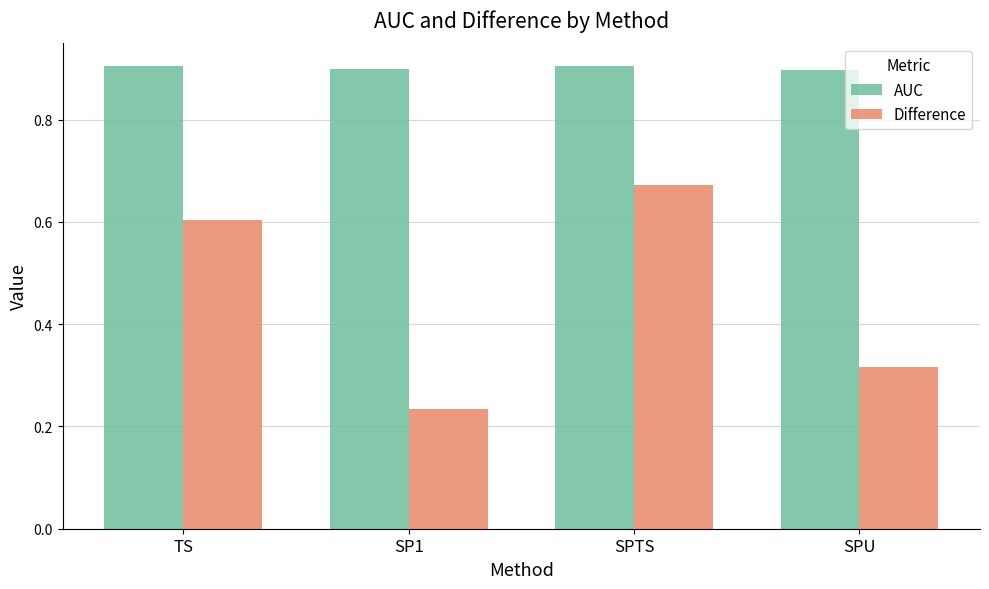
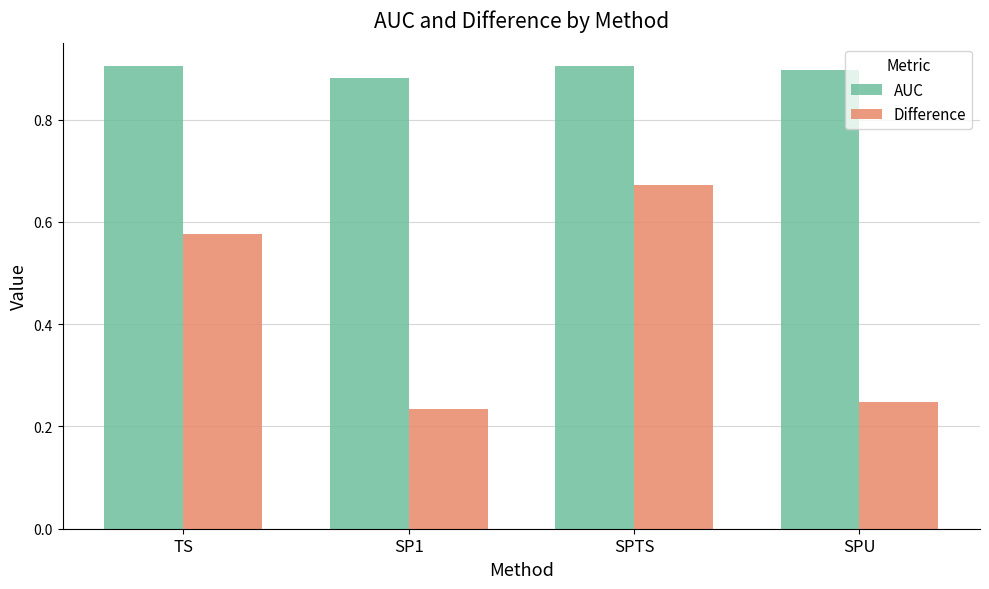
Difference, TS: 0.60 -> 0.58
AUC, SP1: 0.90 -> 0.88
Difference, SPU: 0.32 -> 0.25
